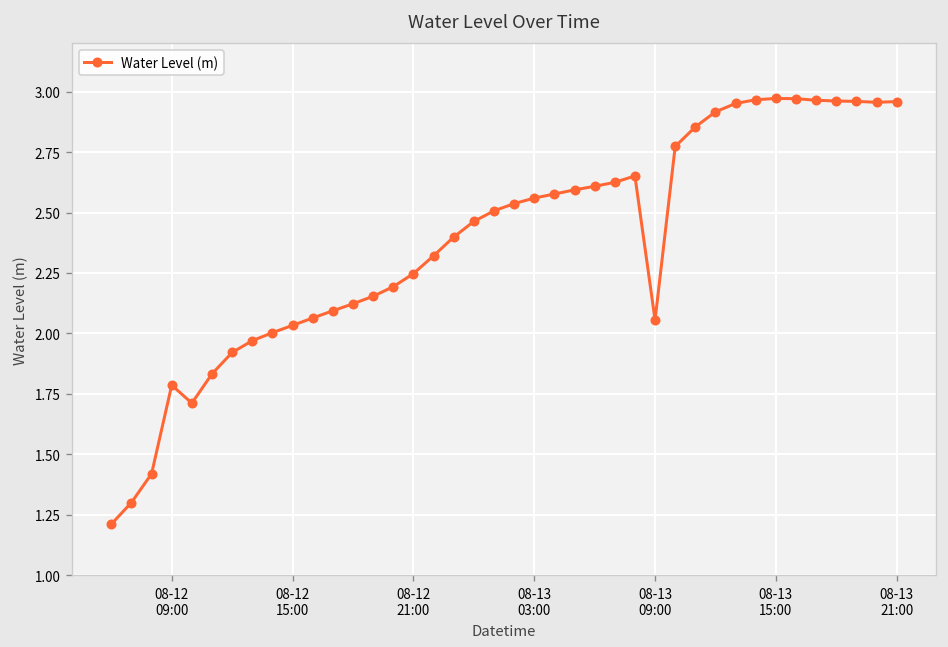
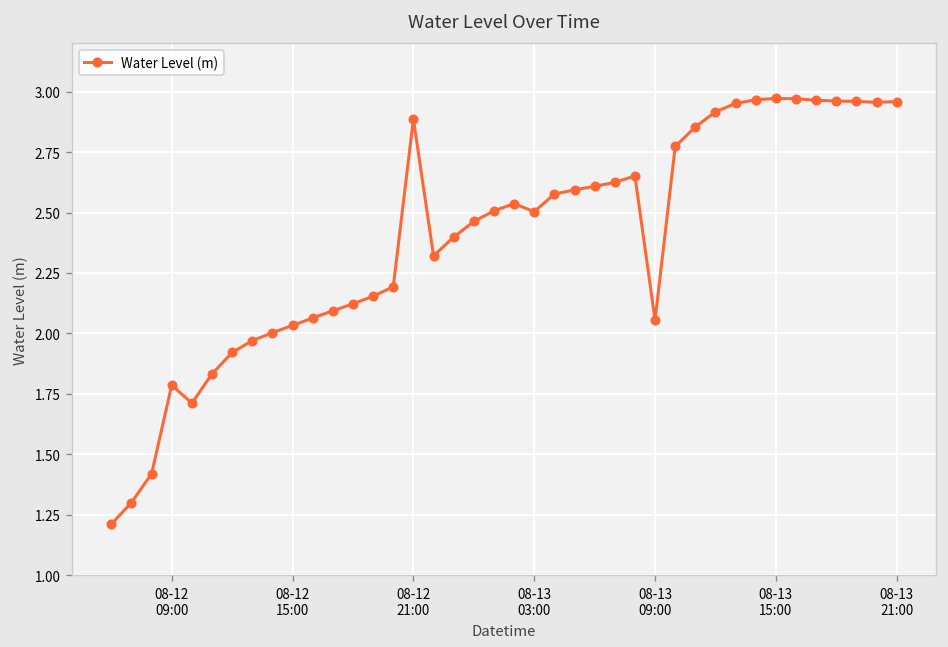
08-12 21:00: 2.25 -> 2.89
08-13 03:00: 2.56 -> 2.50
